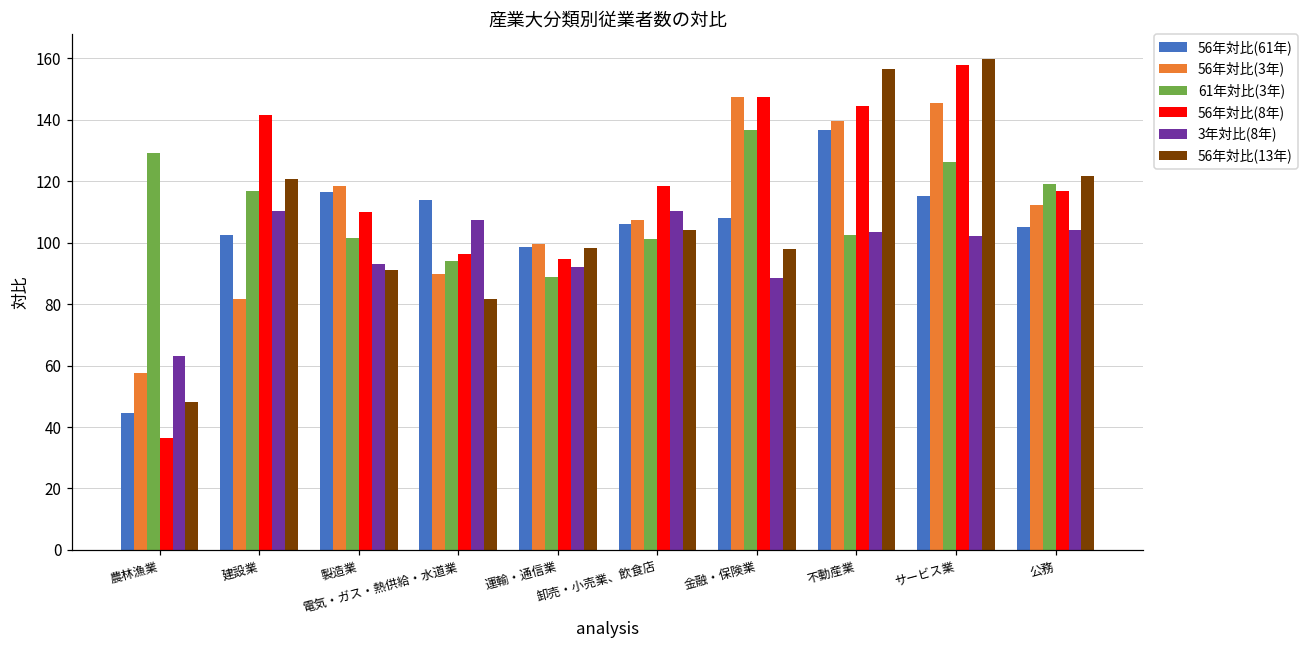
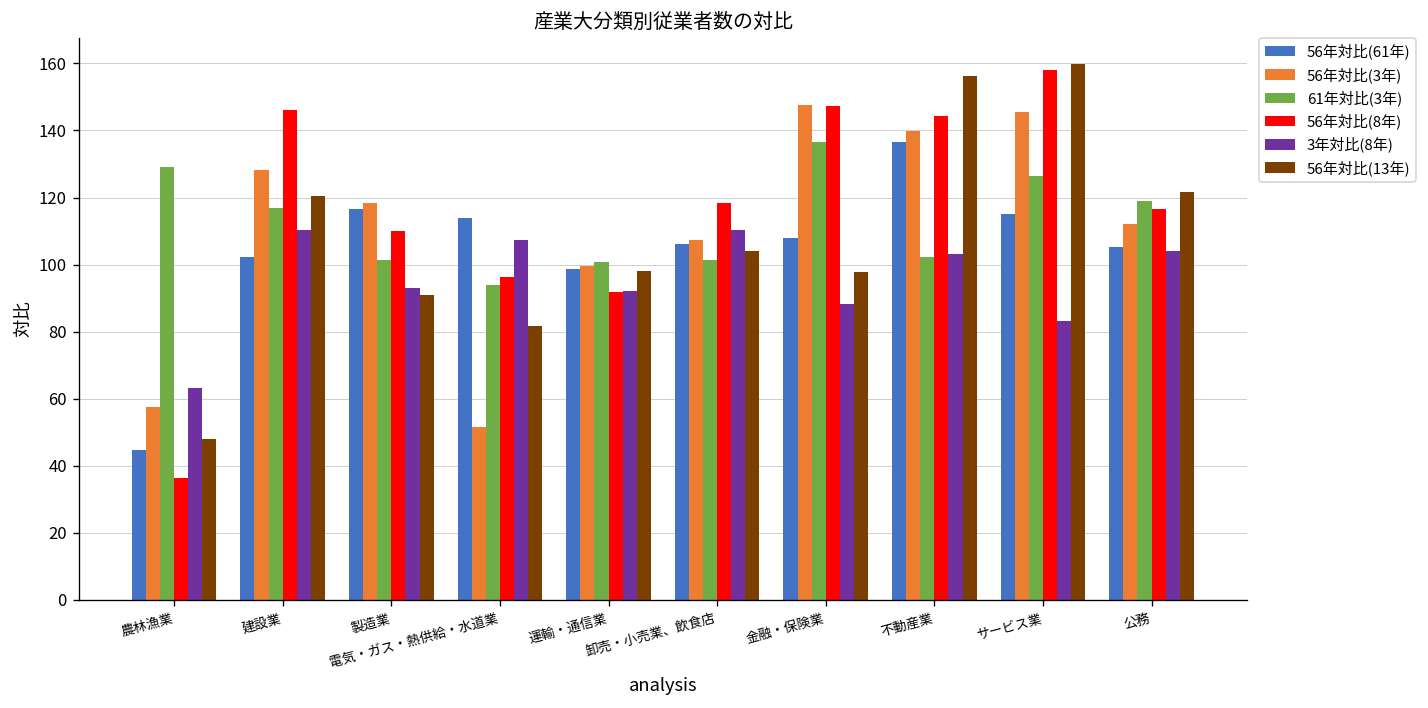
56年対比(3年), 建設業: 82 -> 128
56年対比(8年), 建設業: 141 -> 146
56年対比(3年), 電気・ガス・熱供給・水道業: 90 -> 52
61年対比(3年), 運輸・通信業: 89 -> 101
56年対比(8年), 運輸・通信業: 95 -> 92
3年対比(8年), サービス業: 102 -> 83
